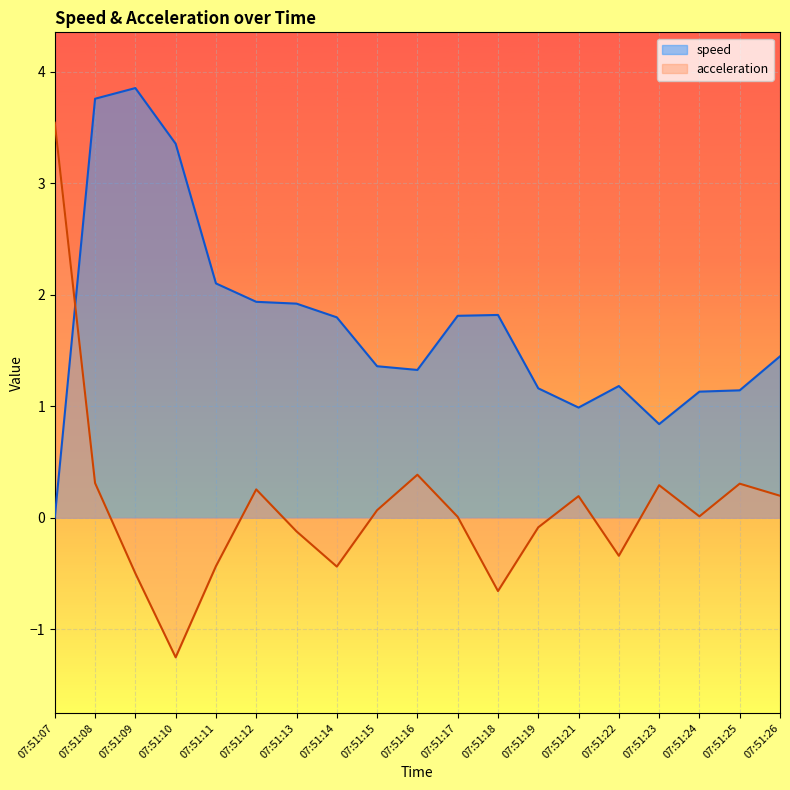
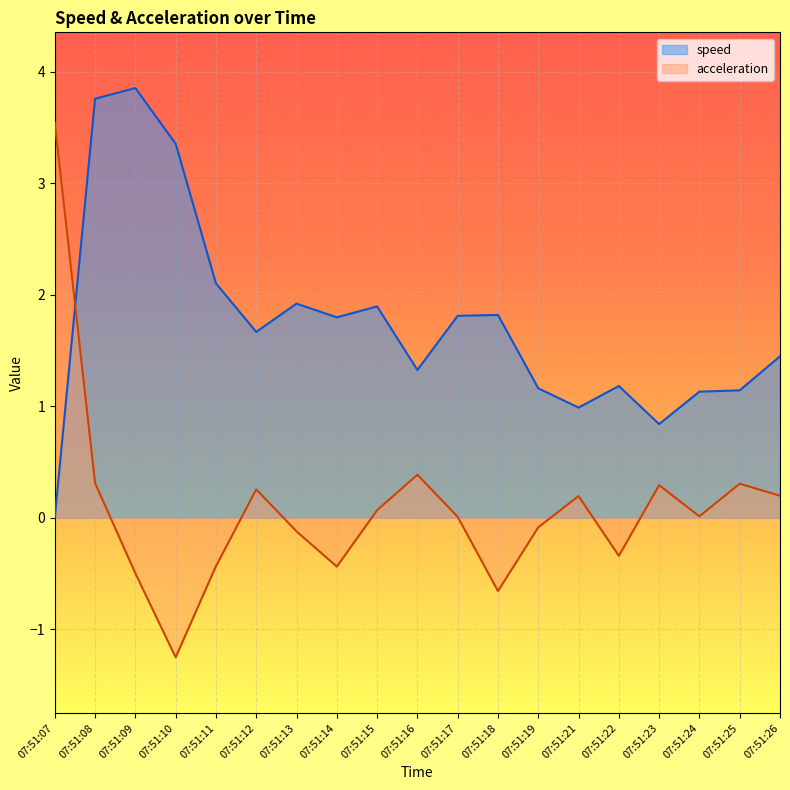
speed, 07:51:12: 1.94 -> 1.67
speed, 07:51:15: 1.36 -> 1.90
